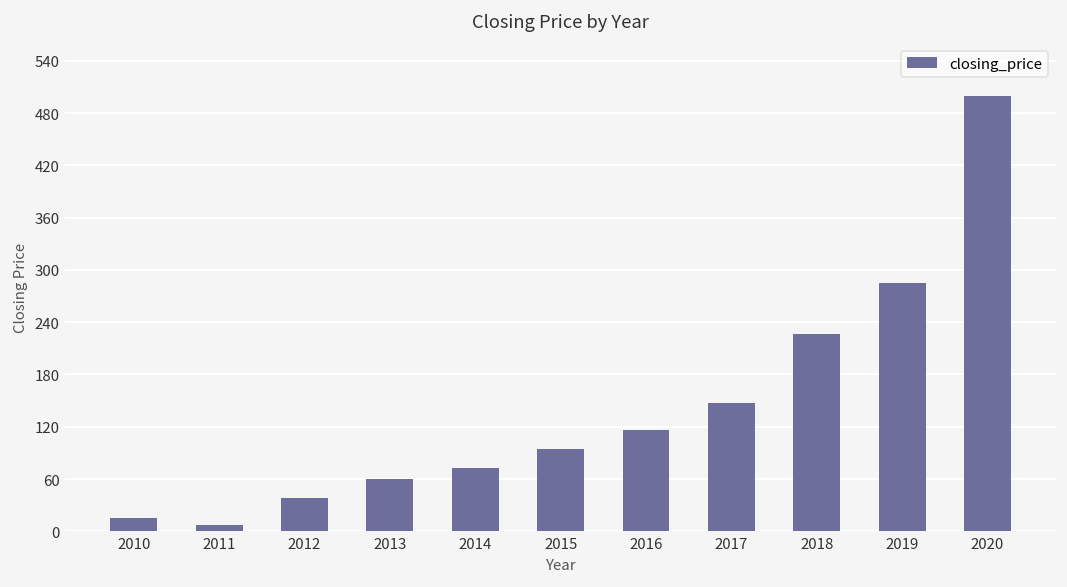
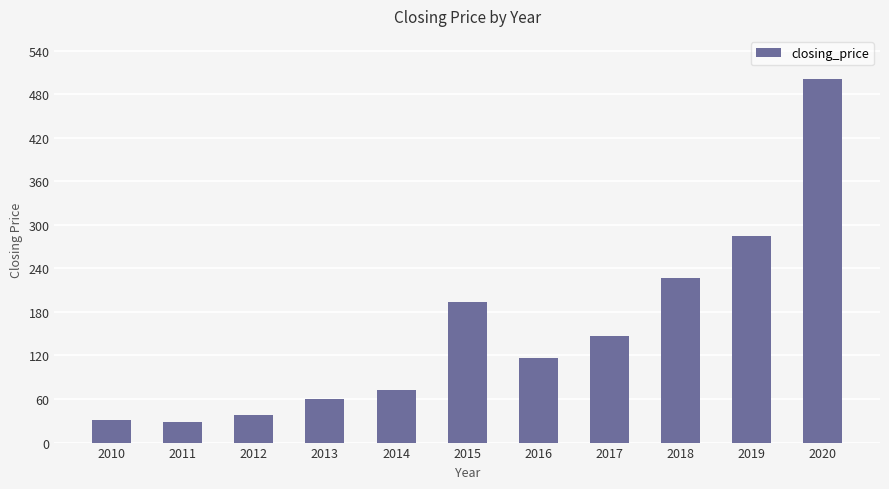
2010: 20 -> 30
2011: 10 -> 30
2015: 90 -> 190
